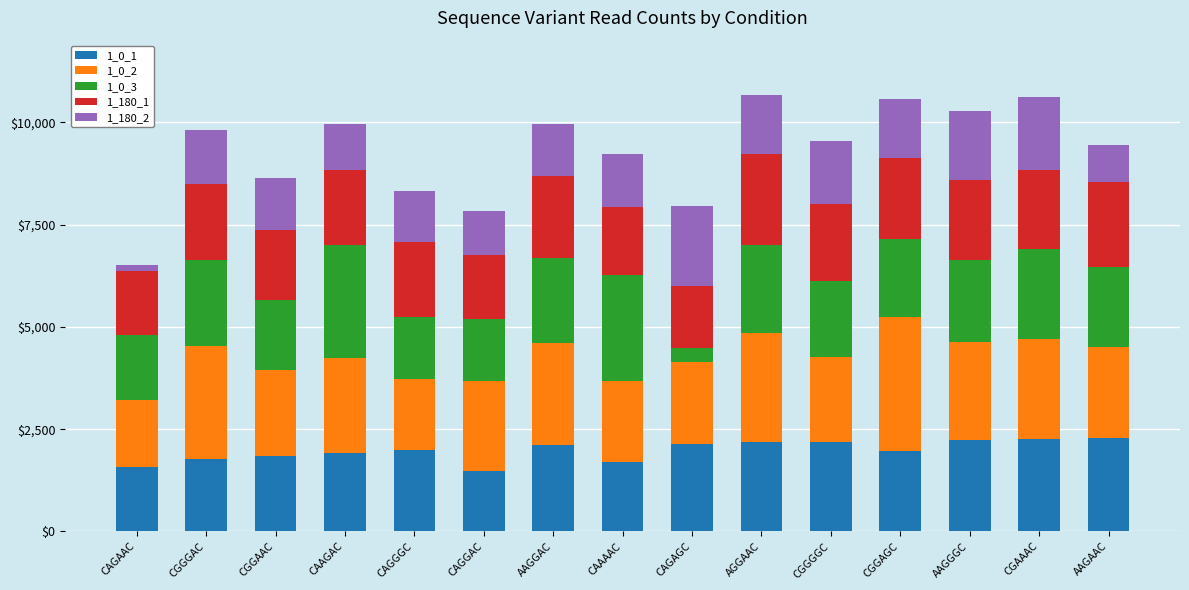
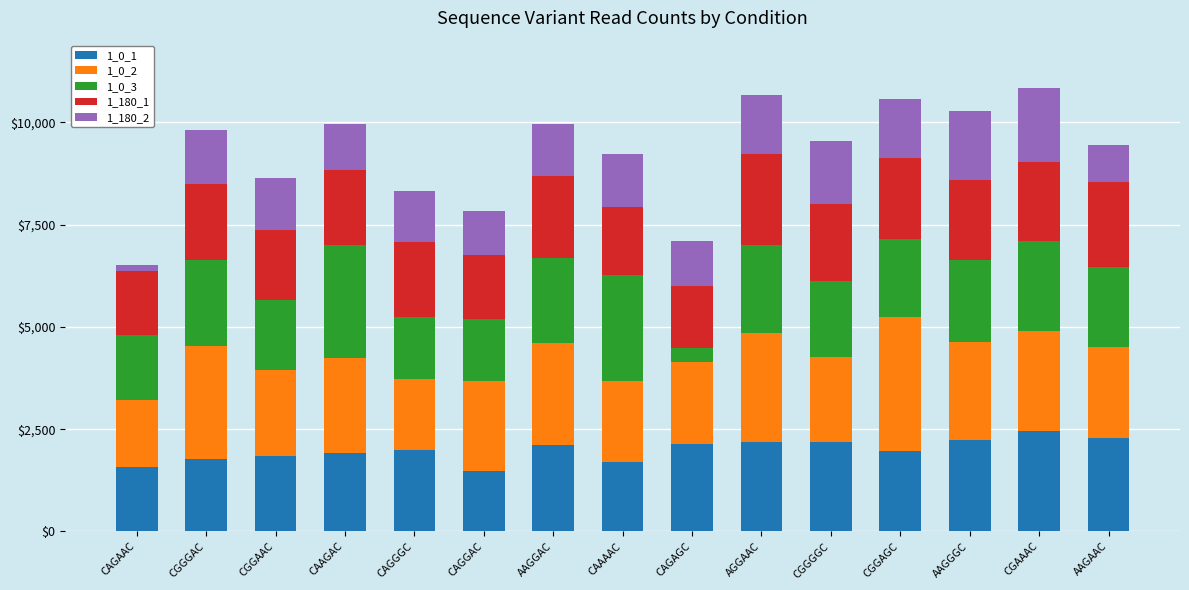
1_180_2, CAGAGC: $2,000 -> $1,100
1_0_1, CGAAAC: $2,300 -> $2,500
